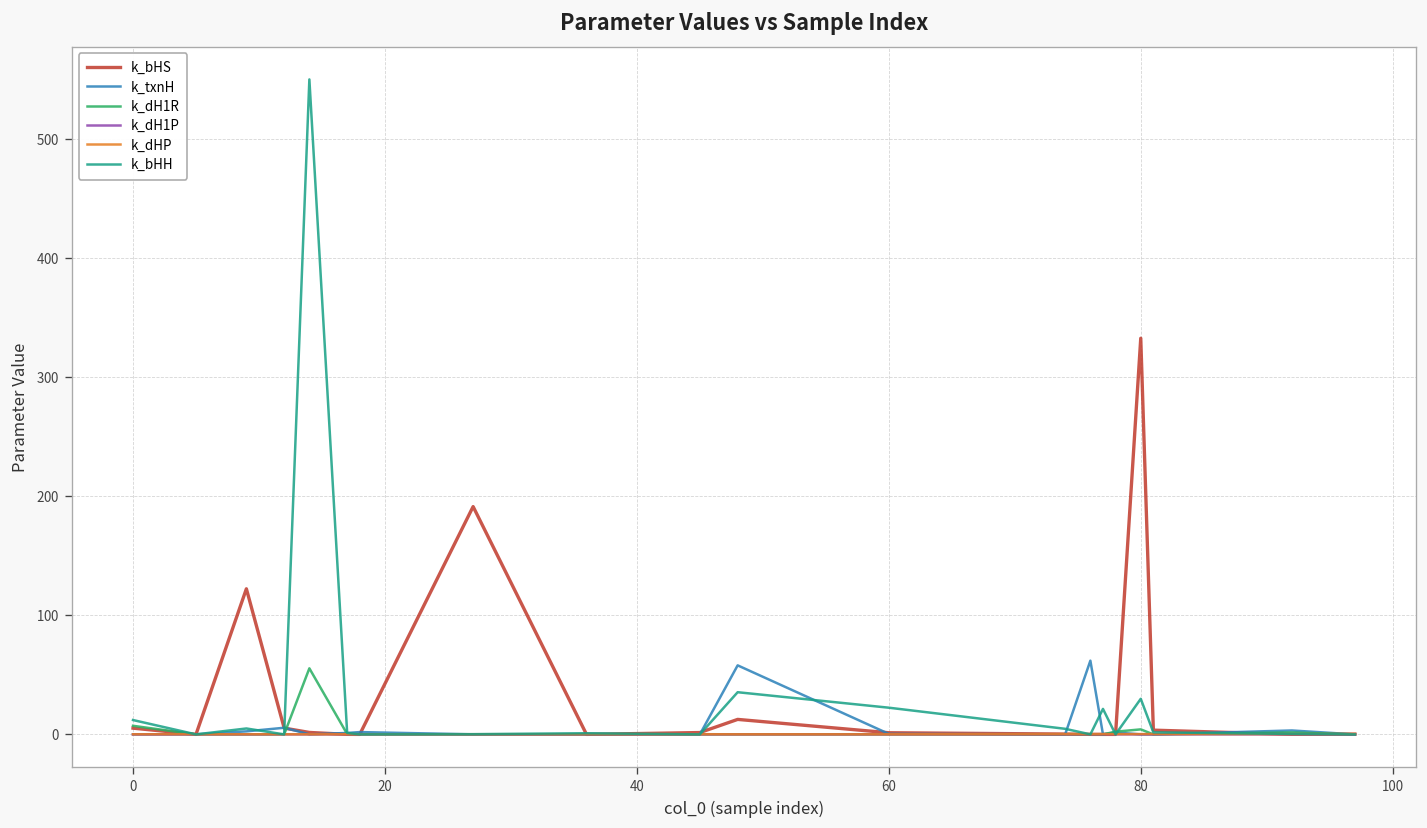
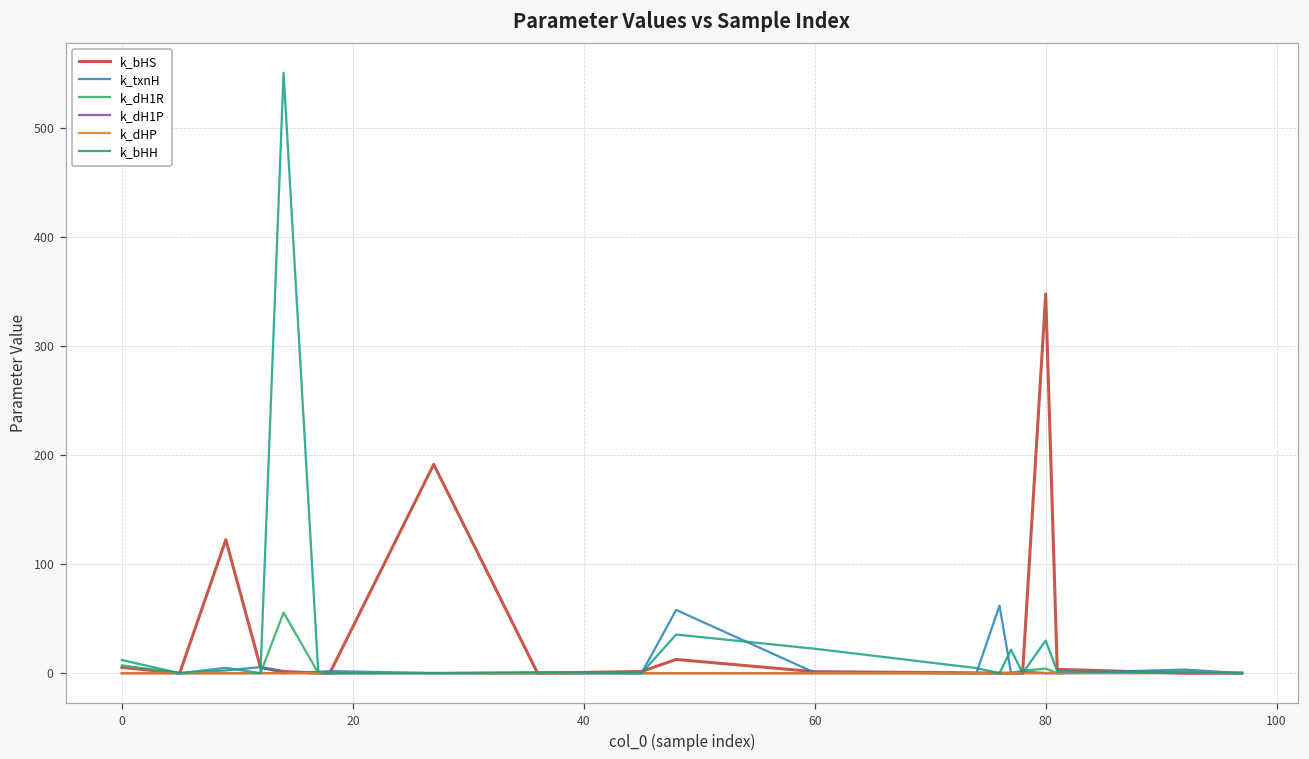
k_bHS, 80: 330 -> 350
